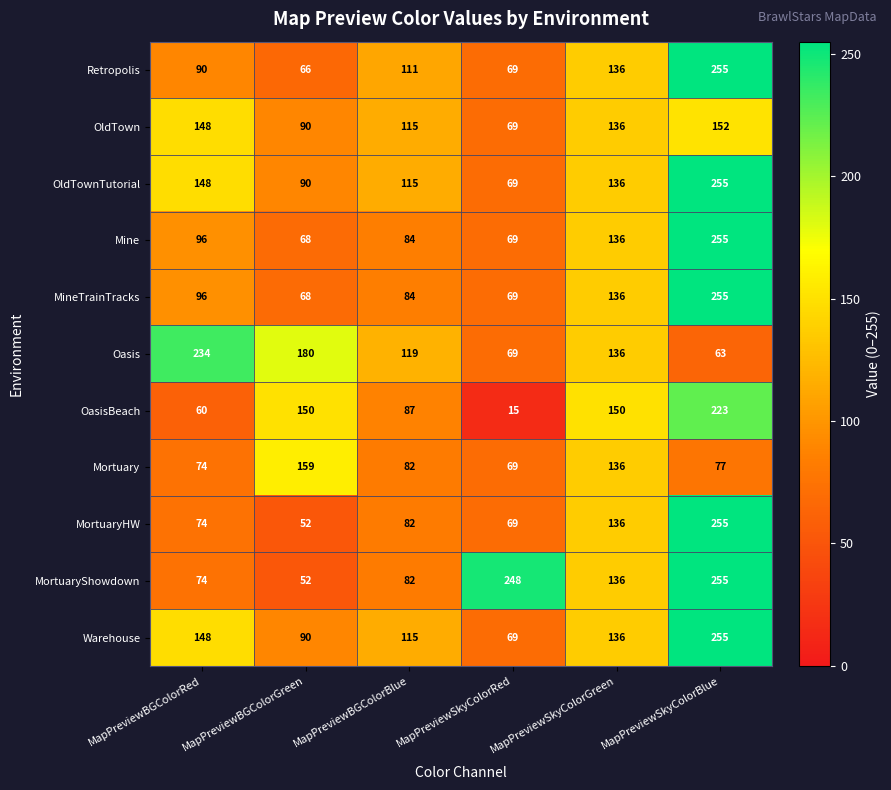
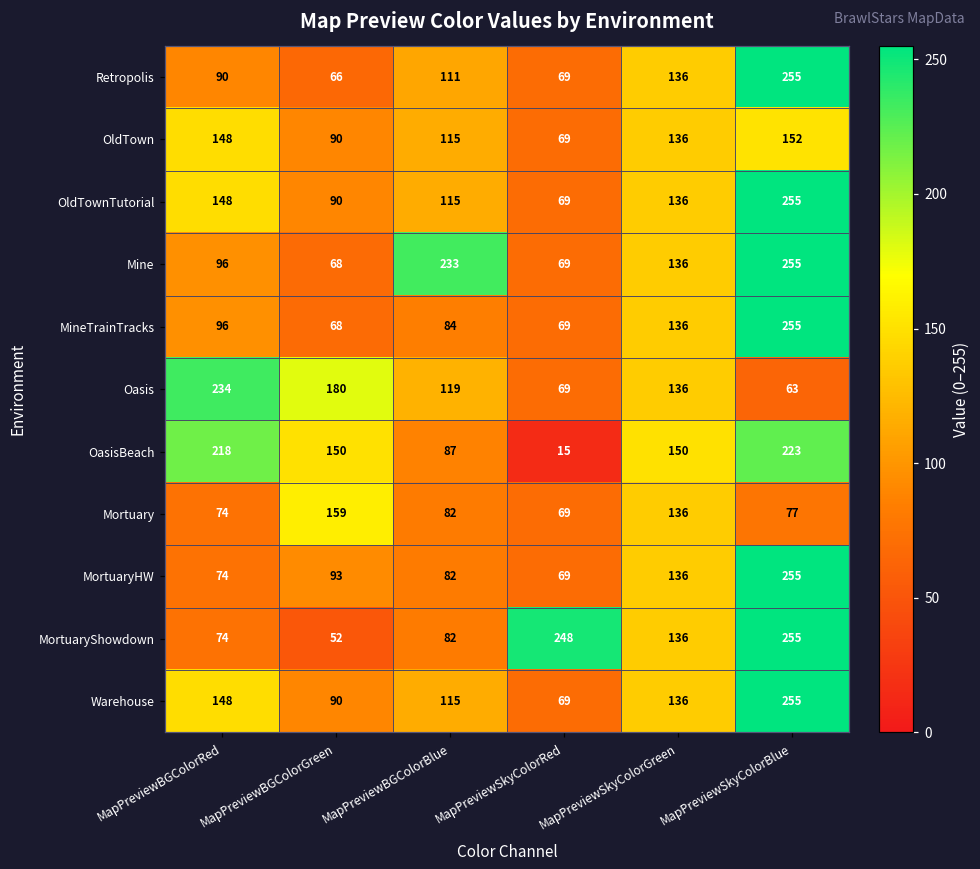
Mine, MapPreviewBGColorBlue: 84 -> 233
OasisBeach, MapPreviewBGColorRed: 60 -> 218
MortuaryHW, MapPreviewBGColorGreen: 52 -> 93
